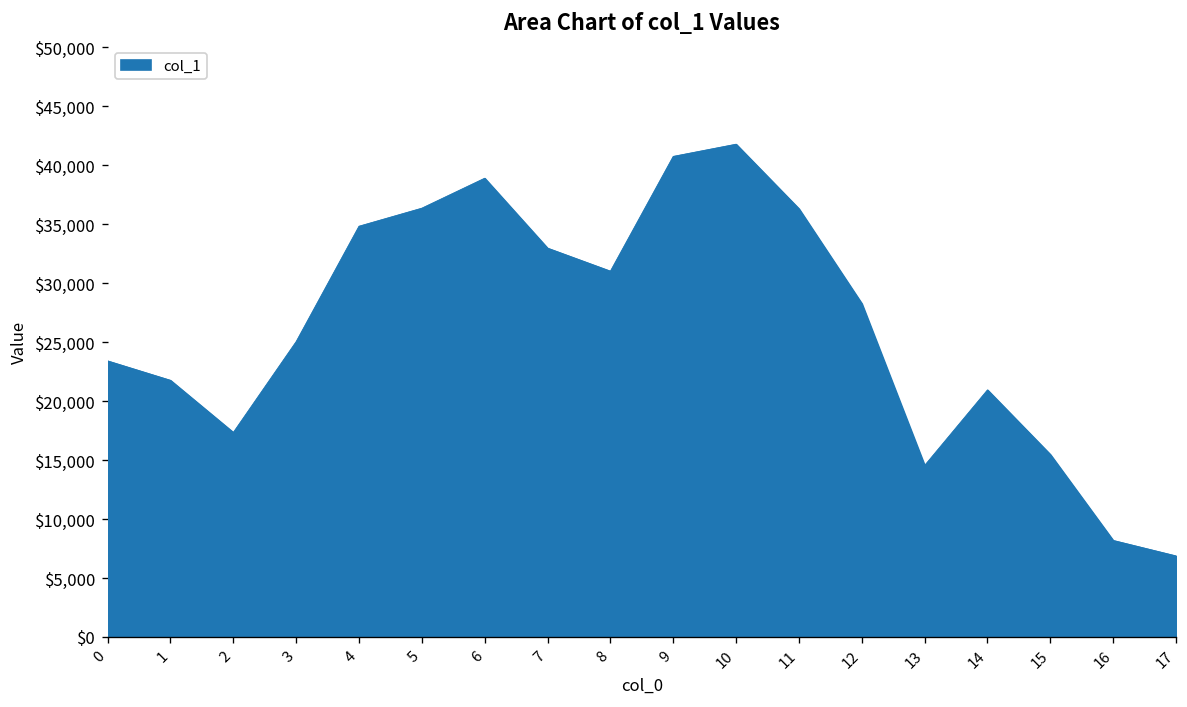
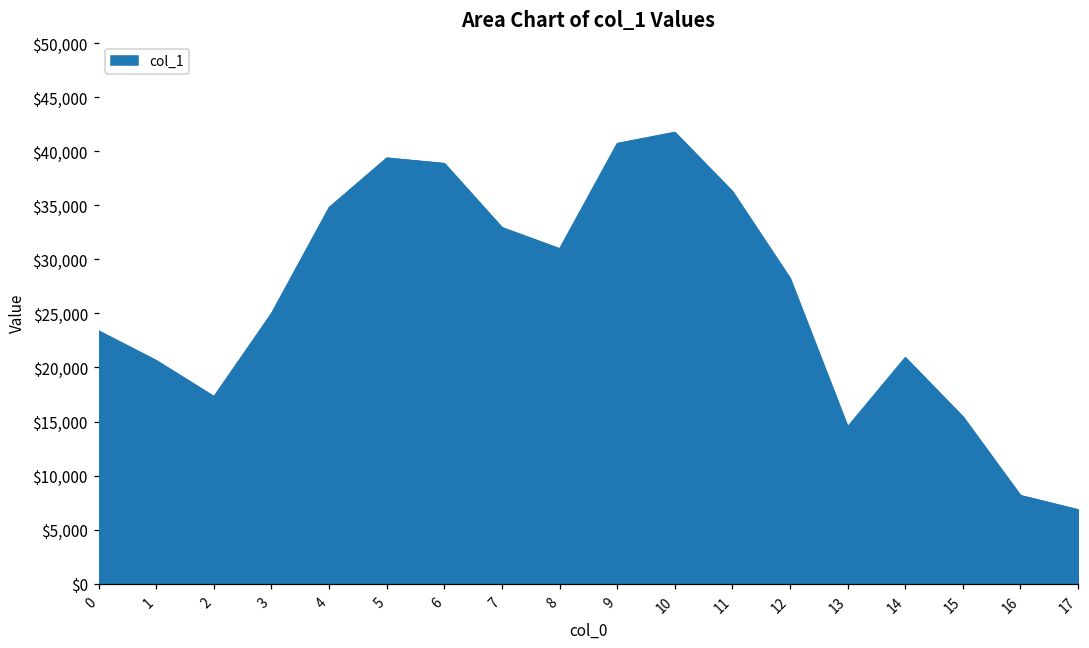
1: $22,000 -> $21,000
5: $36,000 -> $39,000
